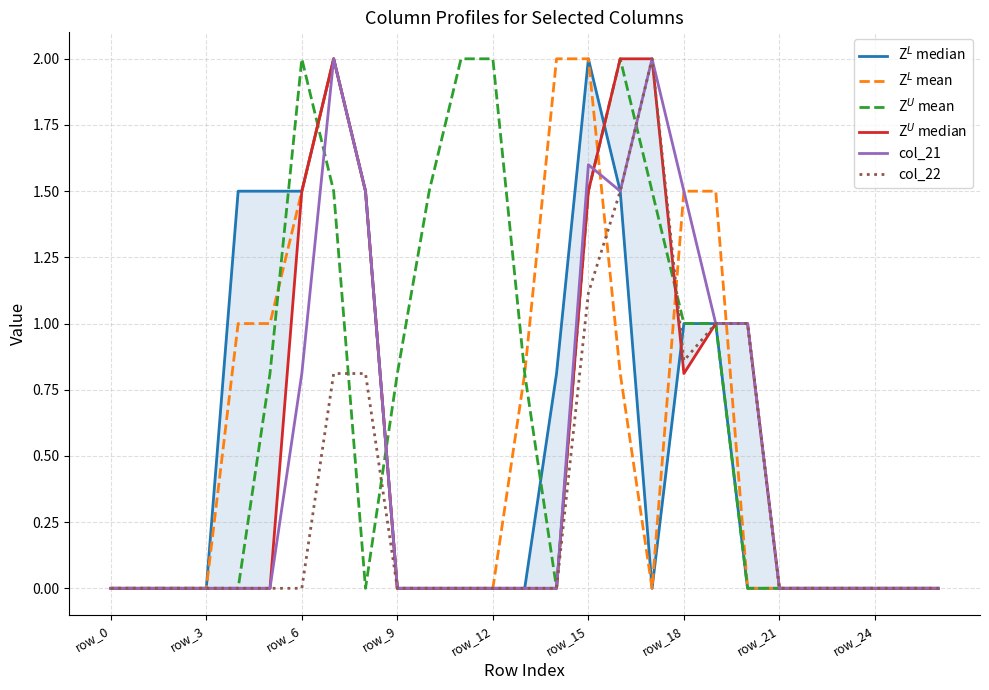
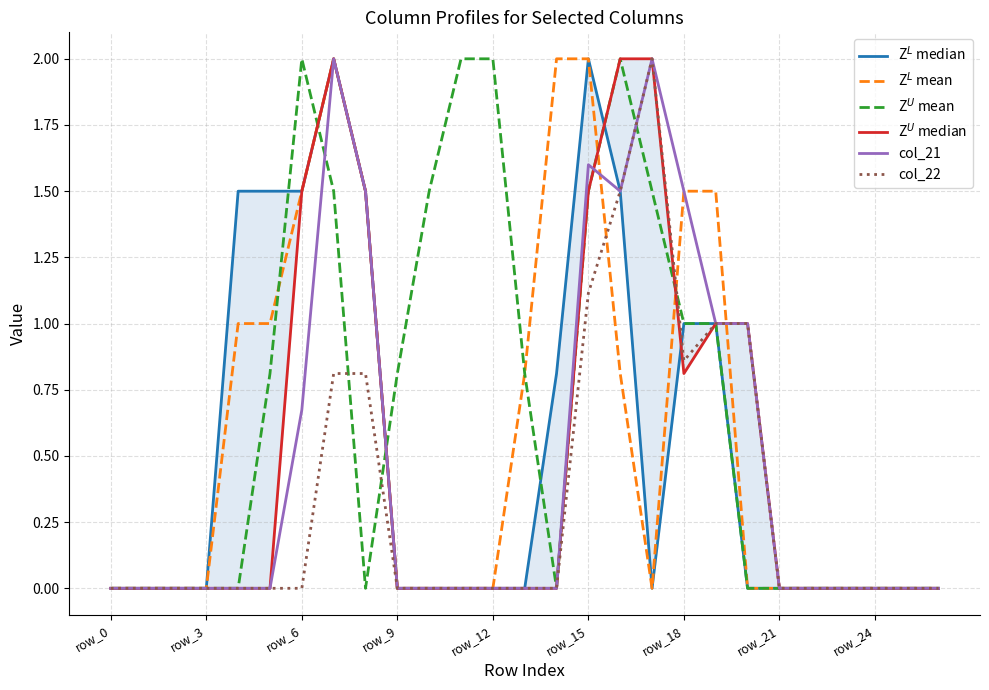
col_21, row_6: 0.81 -> 0.67
